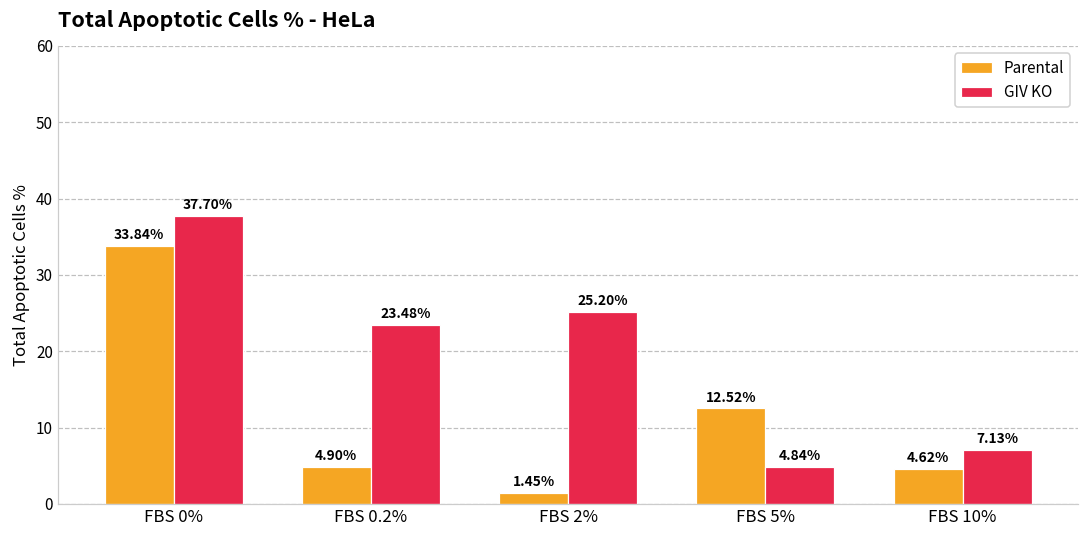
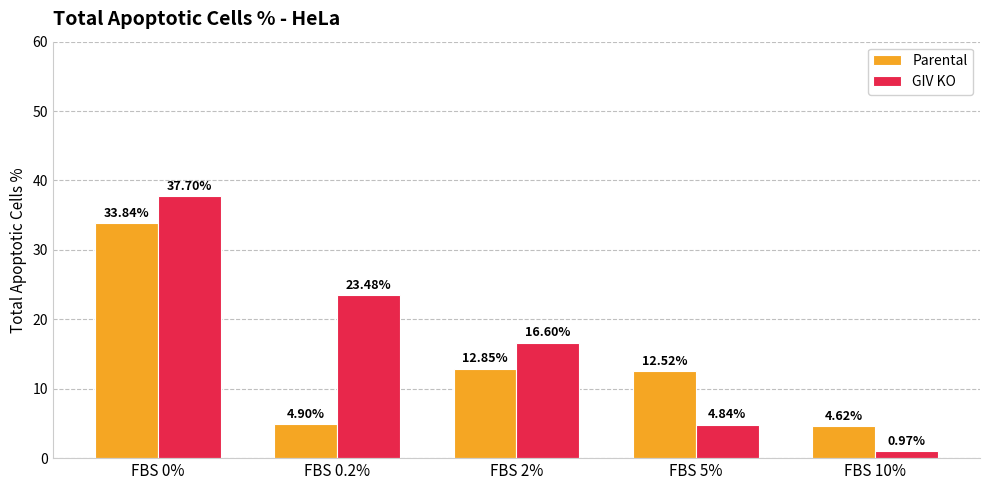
Parental, FBS 2%: 1.45% -> 12.85%
GIV KO, FBS 2%: 25.20% -> 16.60%
GIV KO, FBS 10%: 7.13% -> 0.97%
